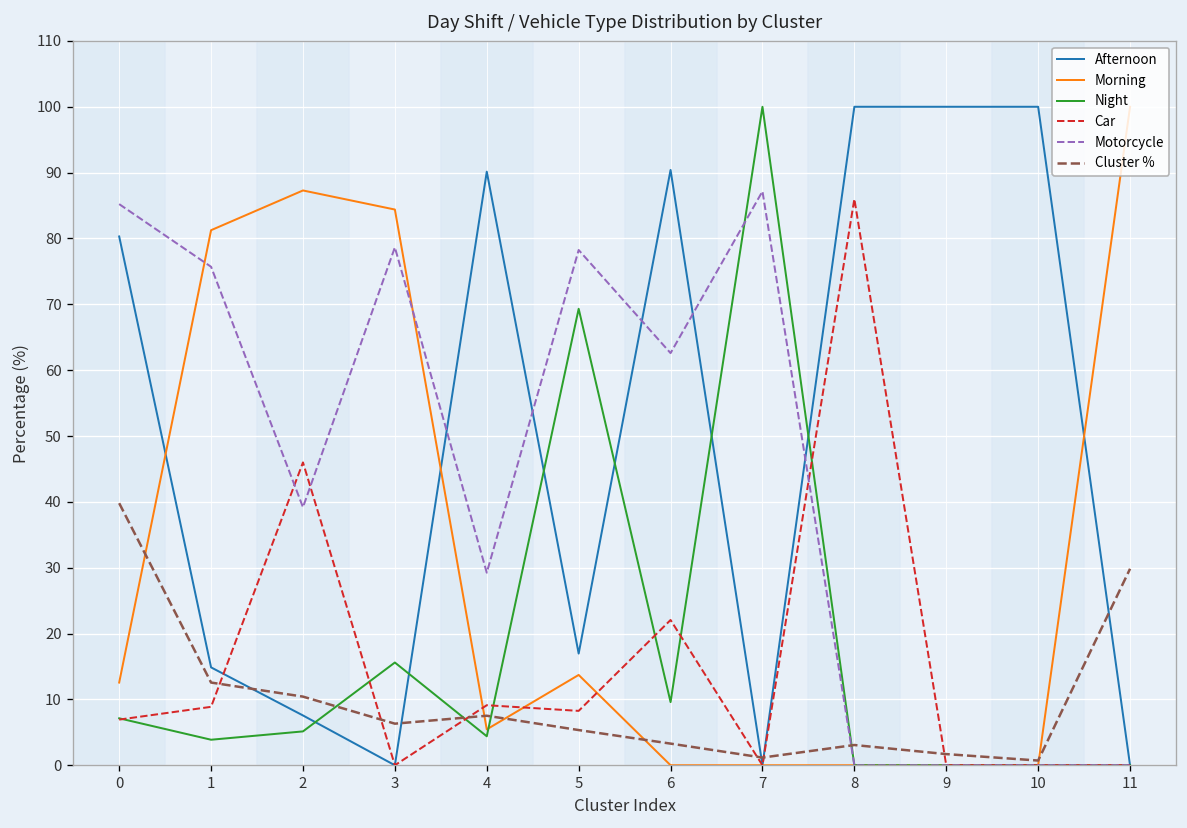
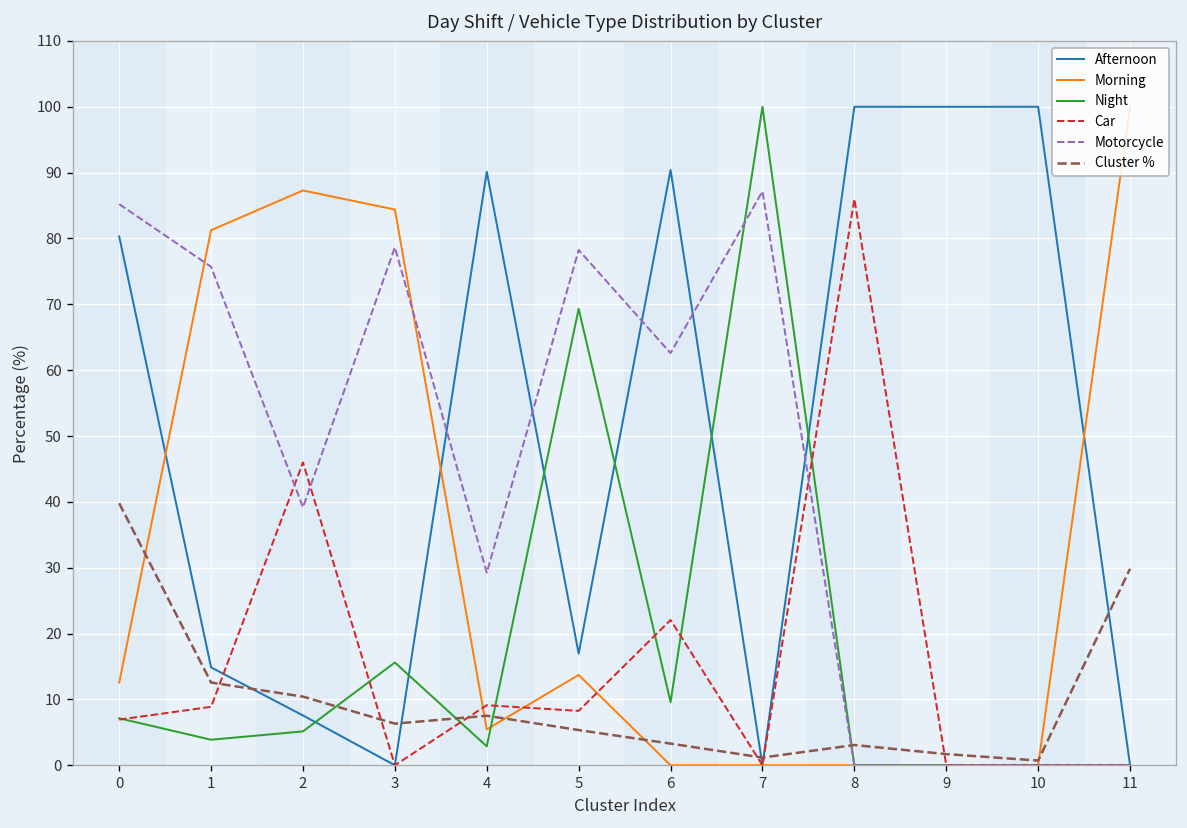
Night, 4: 4 -> 3
